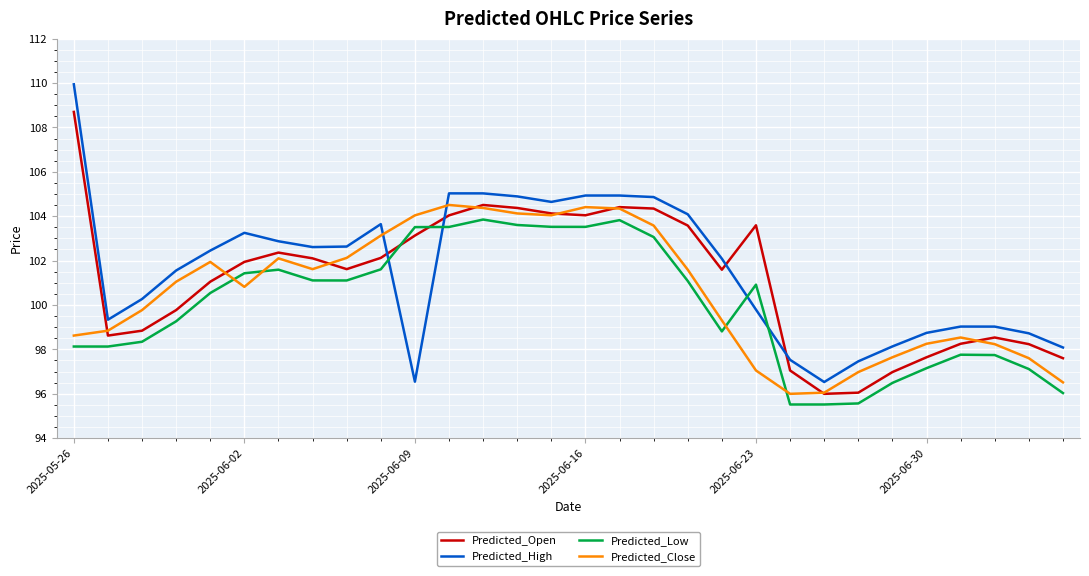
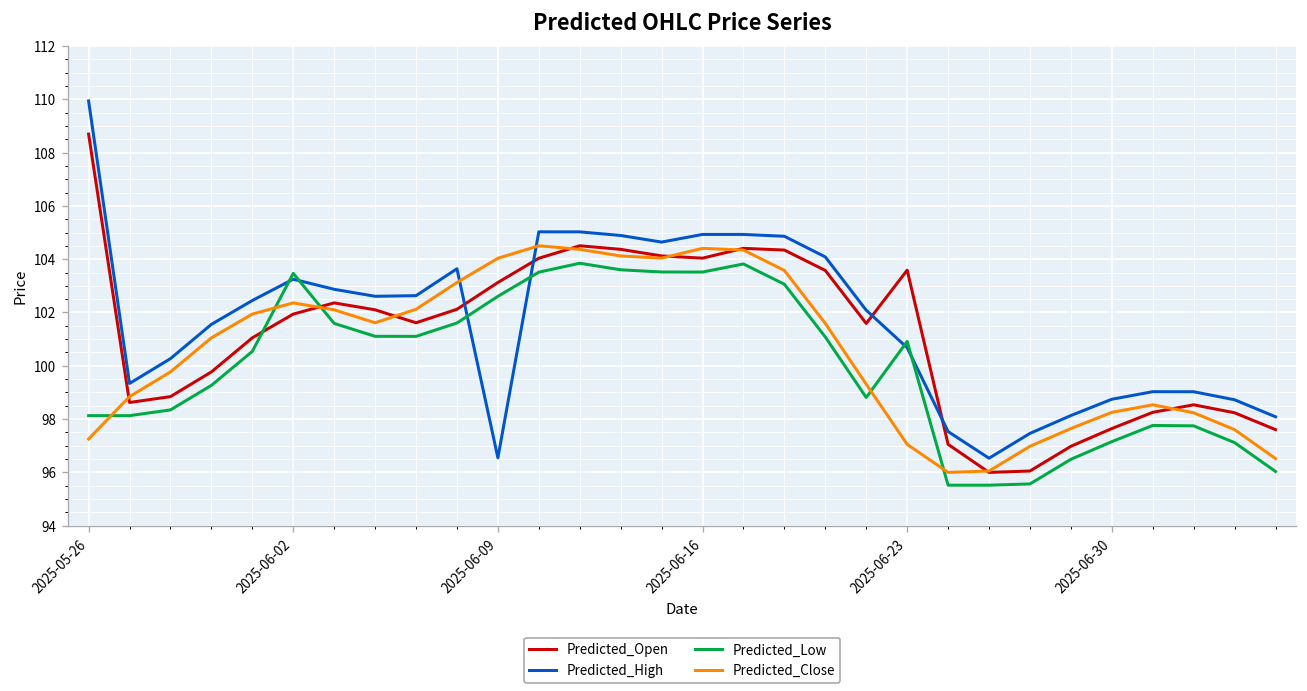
Predicted_Close, 2025-05-26: 98.6 -> 97.2
Predicted_Low, 2025-06-02: 101.4 -> 103.5
Predicted_Close, 2025-06-02: 100.8 -> 102.4
Predicted_Low, 2025-06-09: 103.5 -> 102.6
Predicted_High, 2025-06-23: 99.8 -> 100.7
